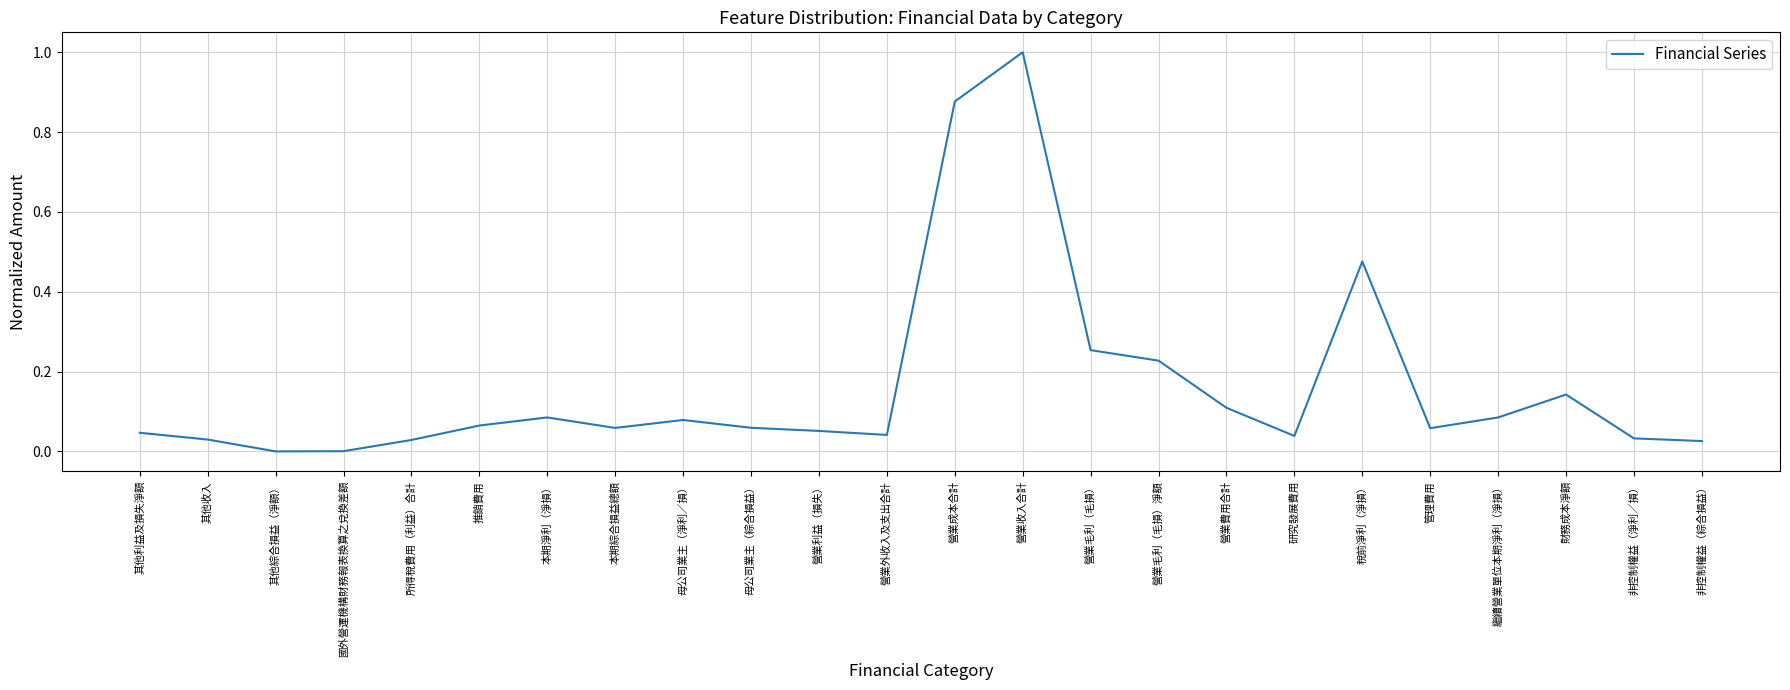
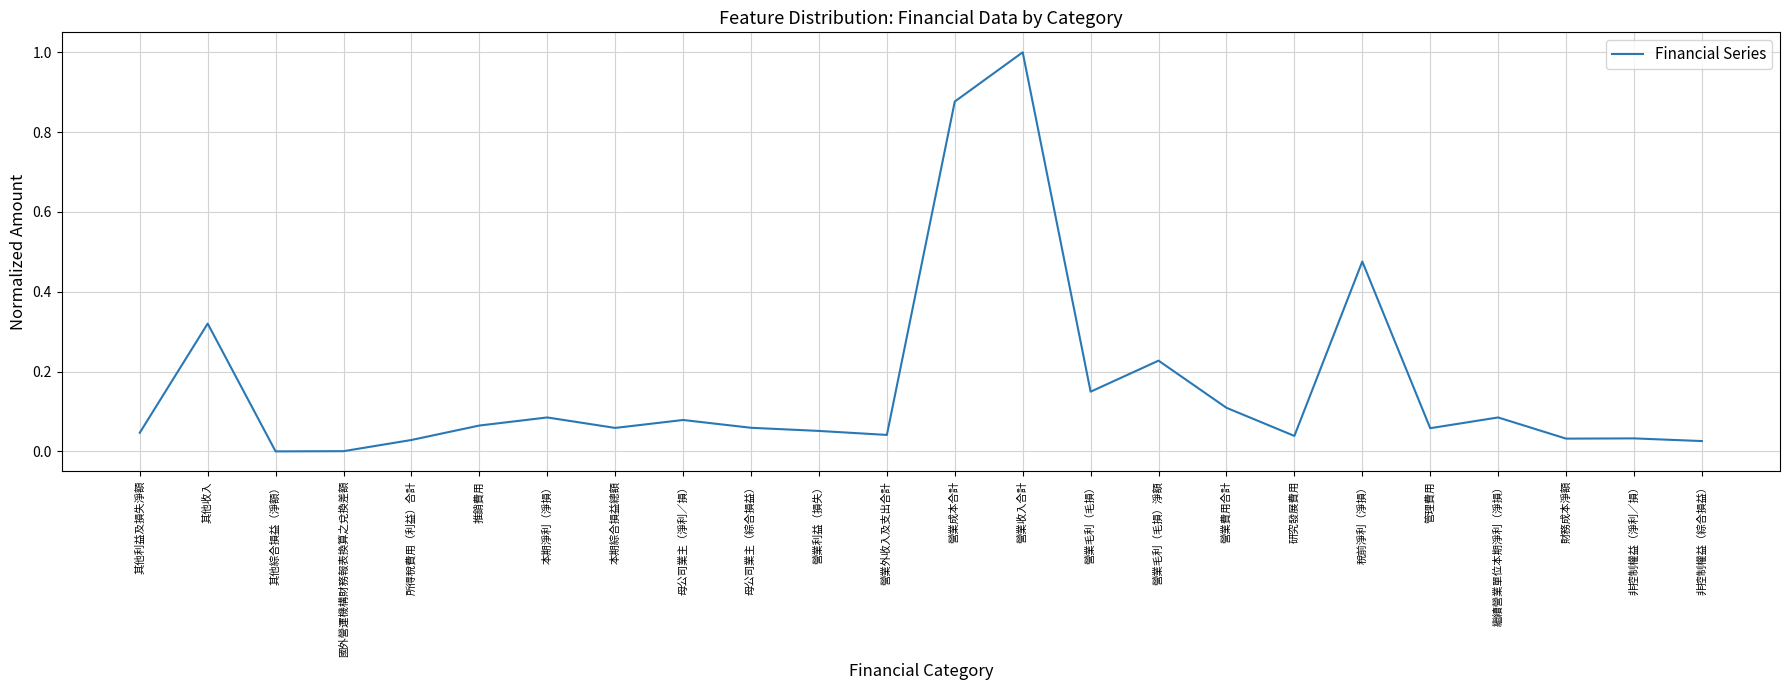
其他收入: 0.03 -> 0.32
營業毛利（毛損）: 0.25 -> 0.15
財務成本淨額: 0.14 -> 0.03
